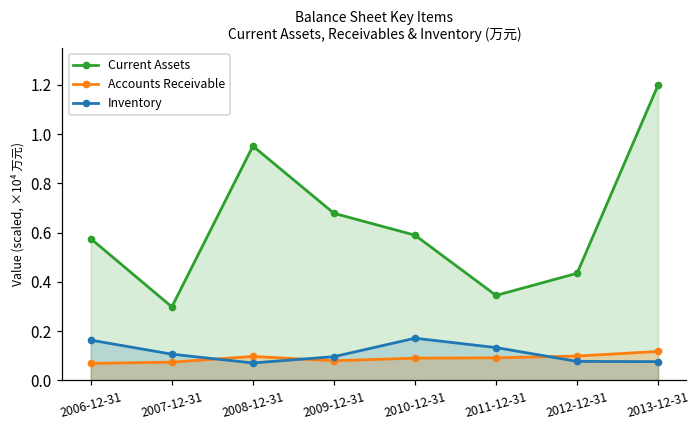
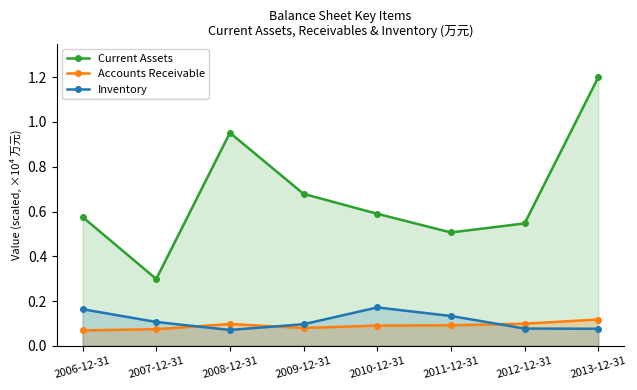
Current Assets, 2011-12-31: 0.35 -> 0.51
Current Assets, 2012-12-31: 0.44 -> 0.55
